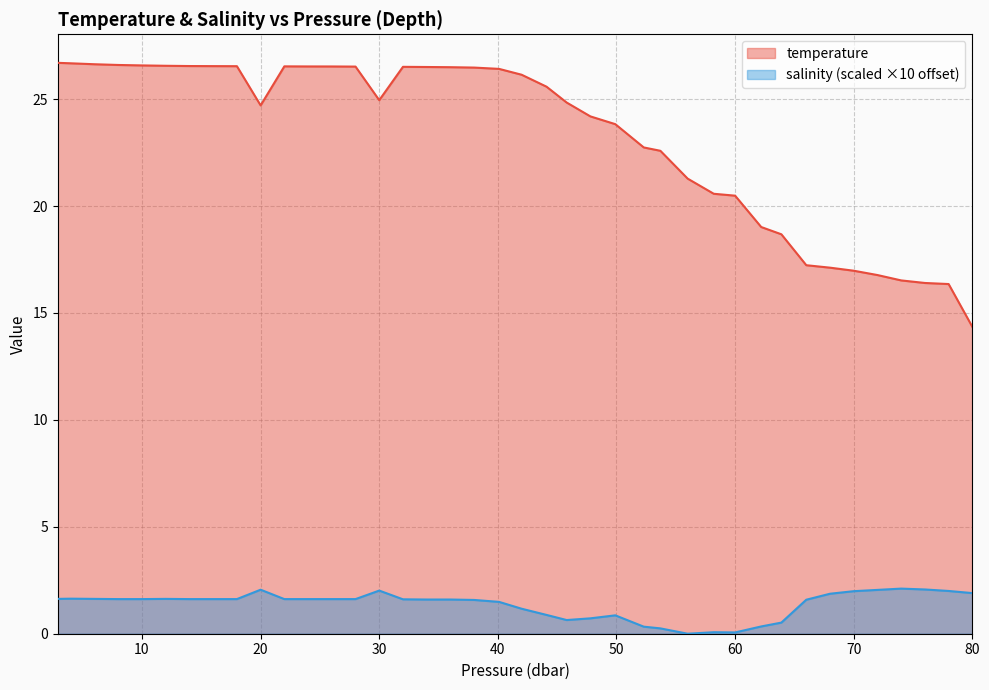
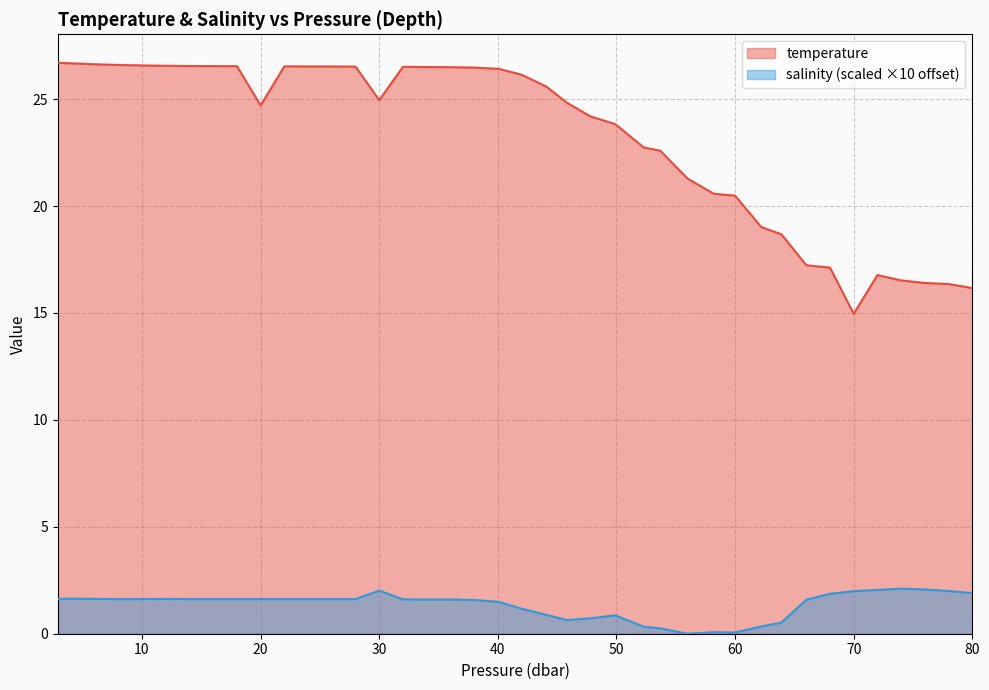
salinity (scaled ×10 offset), 20: 2.1 -> 1.6
temperature, 70: 17.0 -> 15.0
temperature, 80: 14.4 -> 16.2
